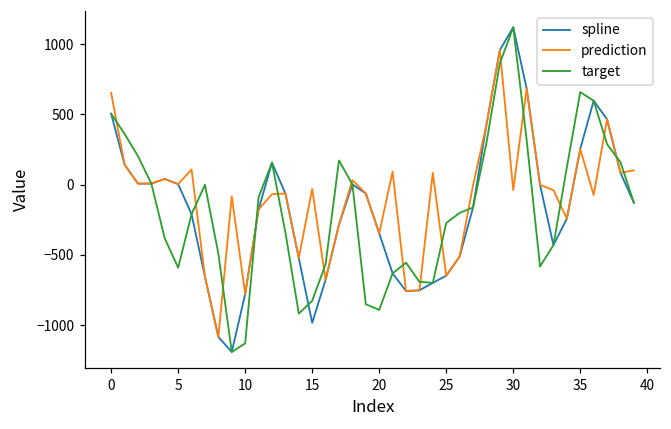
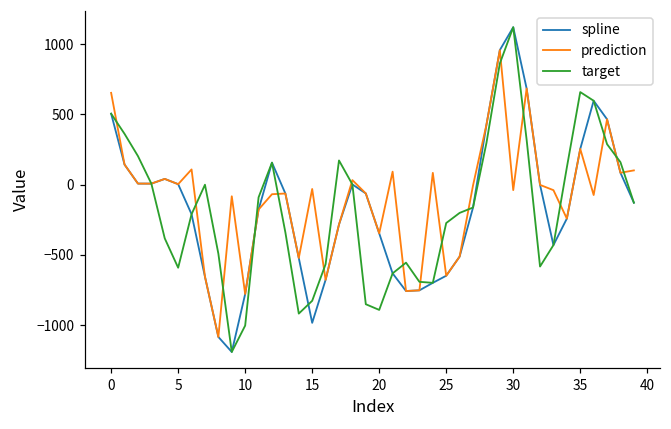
target, 10: -1130 -> -1000
